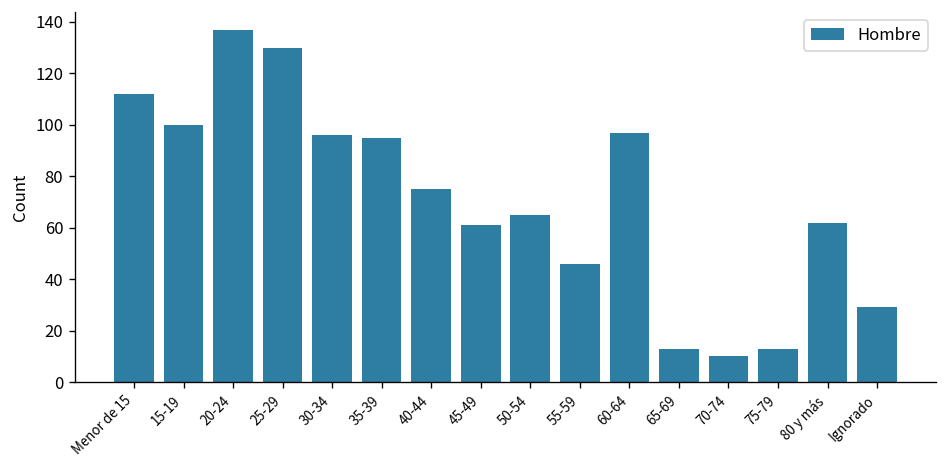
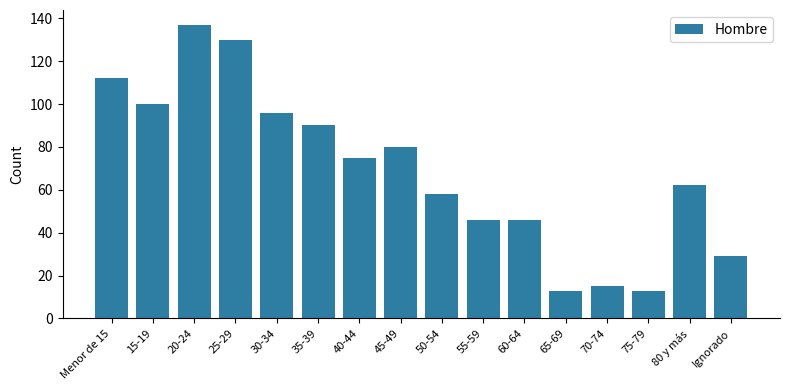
35-39: 95 -> 90
45-49: 61 -> 80
50-54: 65 -> 58
60-64: 97 -> 46
70-74: 10 -> 15
